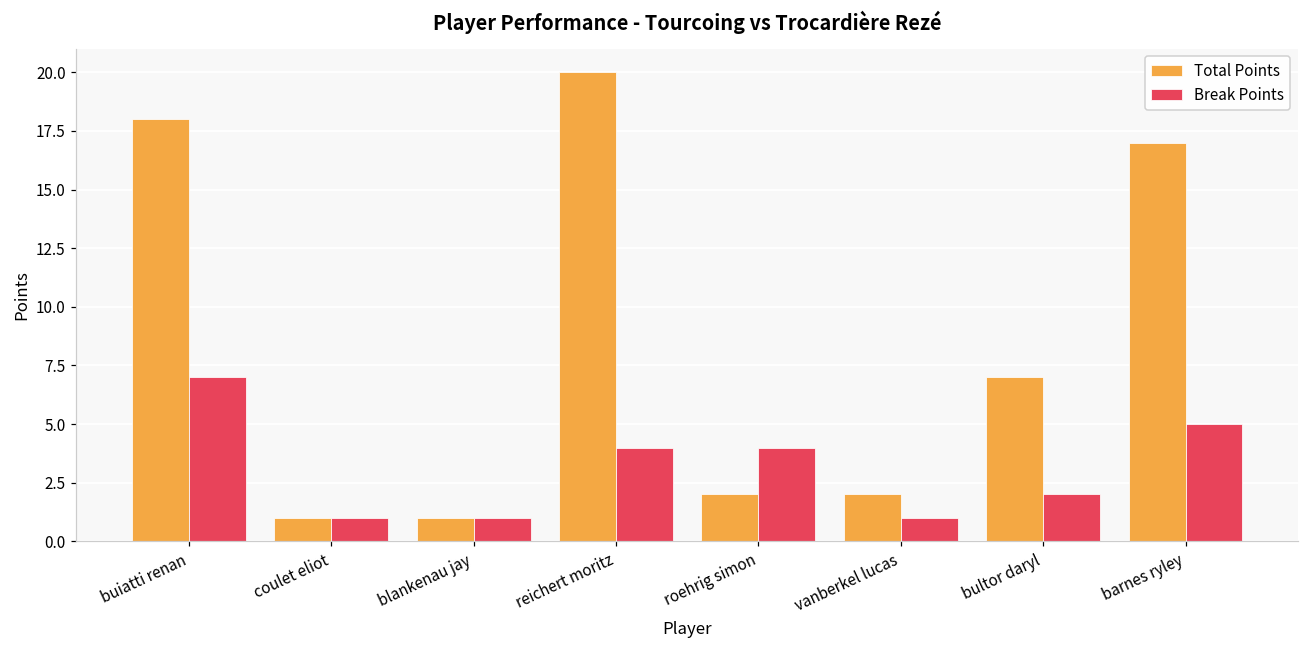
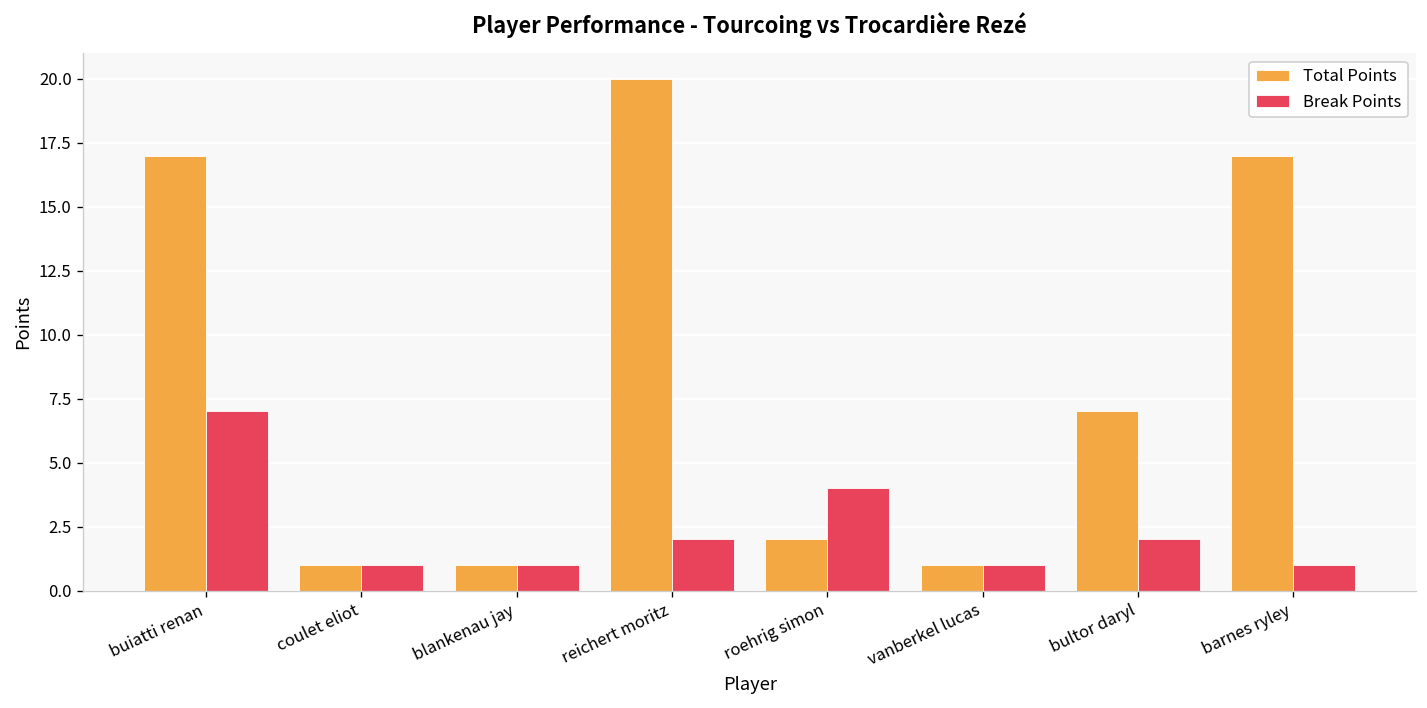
Total Points, buiatti renan: 18 -> 17
Break Points, reichert moritz: 4 -> 2
Total Points, vanberkel lucas: 2 -> 1
Break Points, barnes ryley: 5 -> 1
